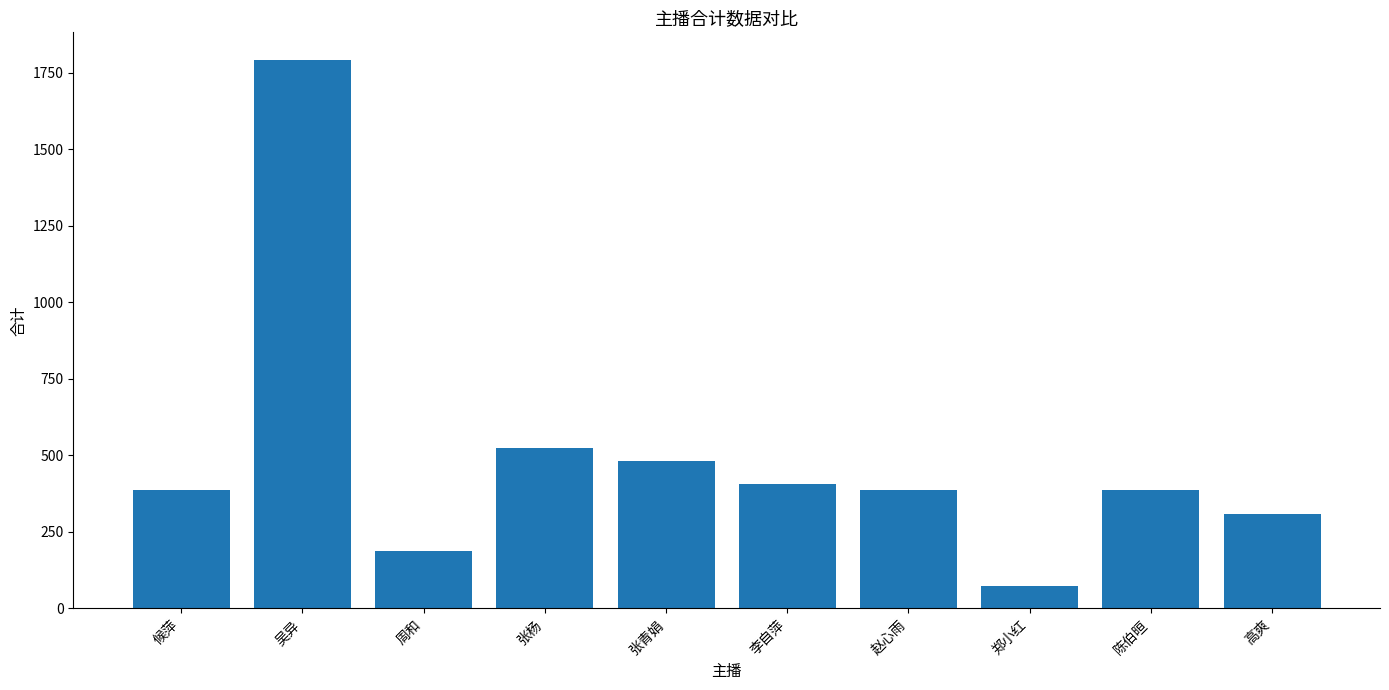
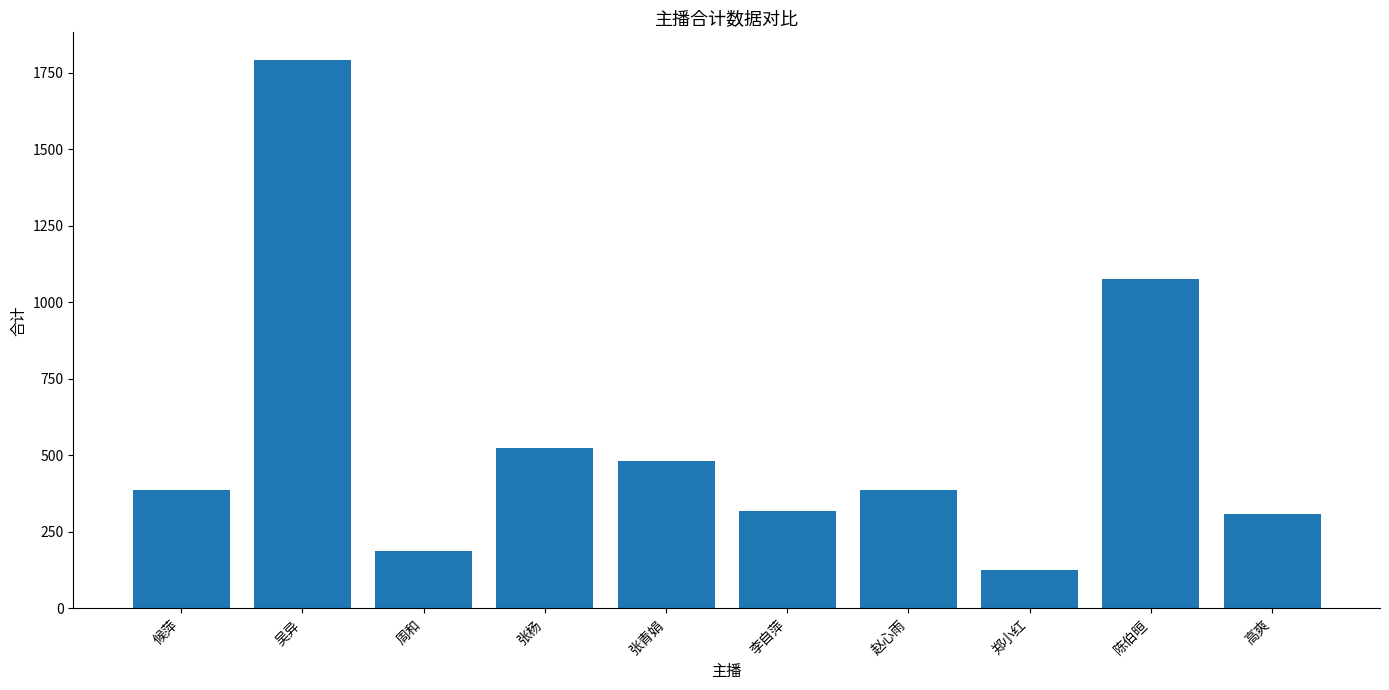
李自萍: 410 -> 320
郑小红: 70 -> 120
陈伯晅: 390 -> 1080
